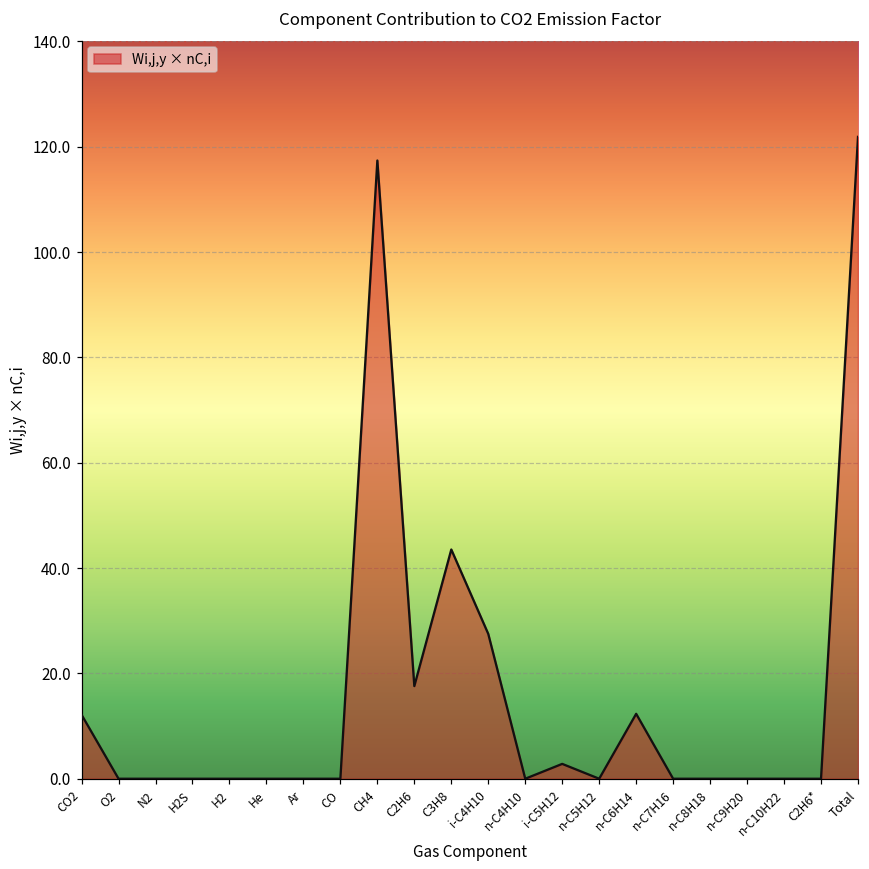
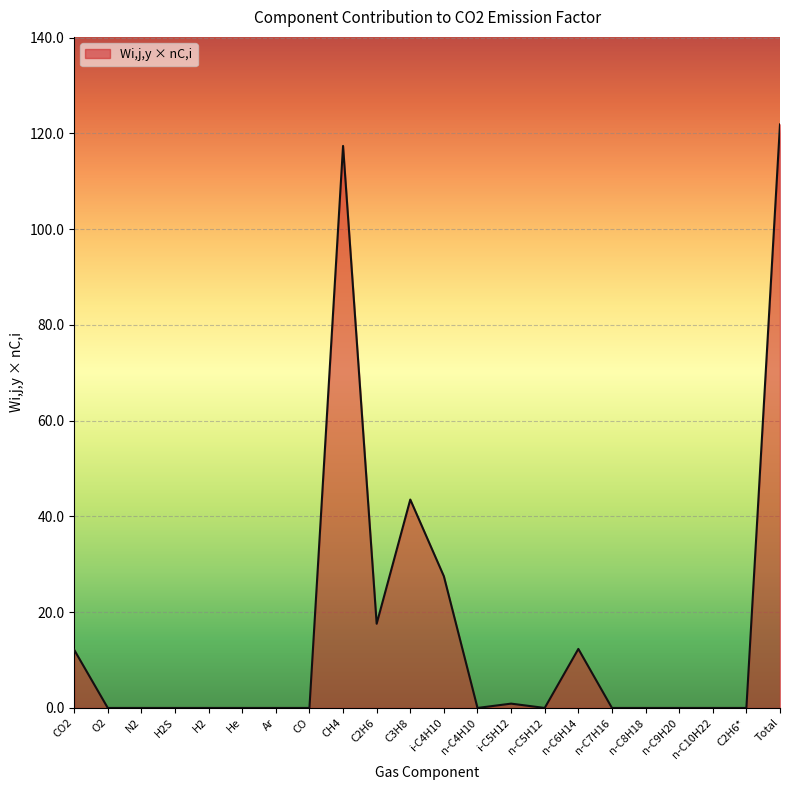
i-C5H12: 3 -> 1
